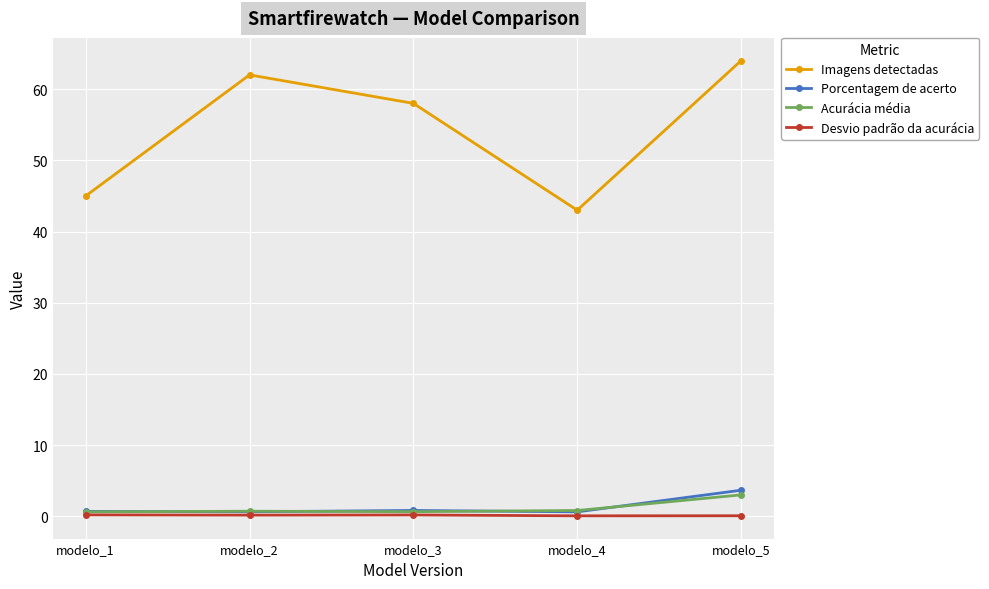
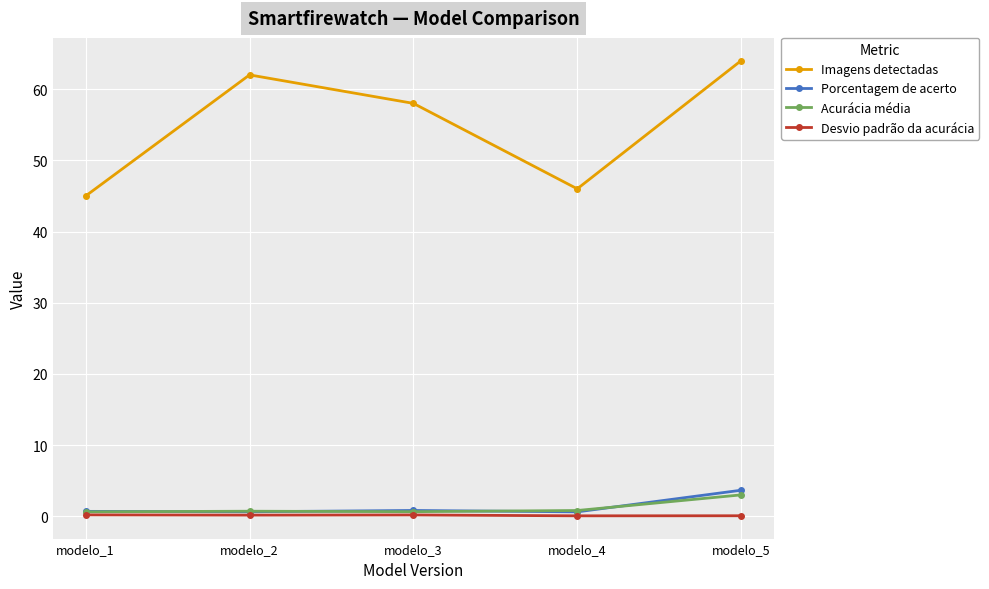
Imagens detectadas, modelo_4: 43 -> 46
